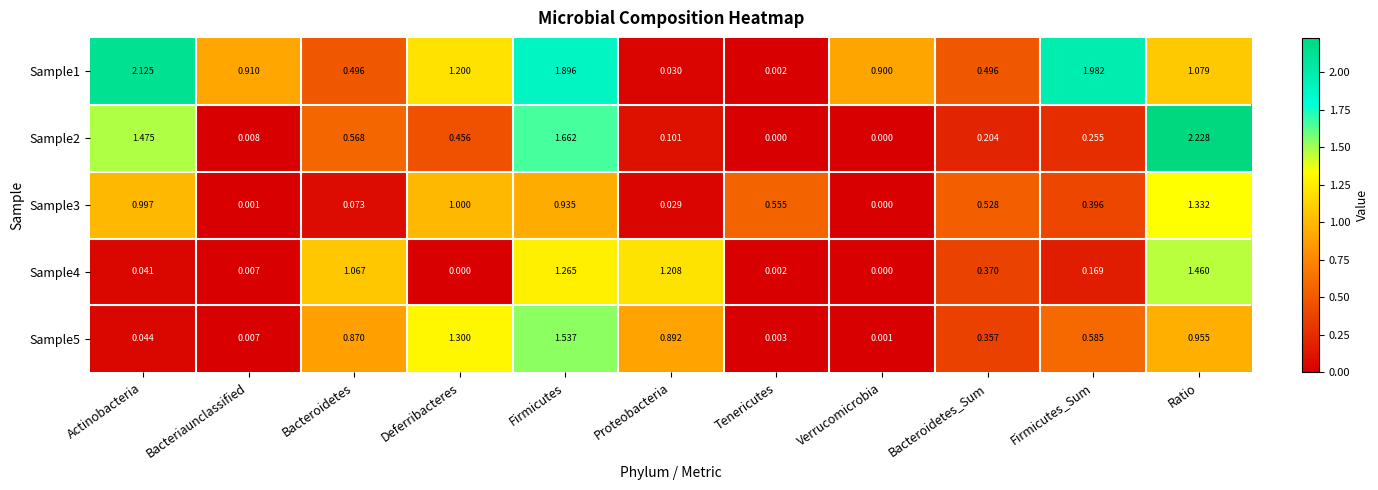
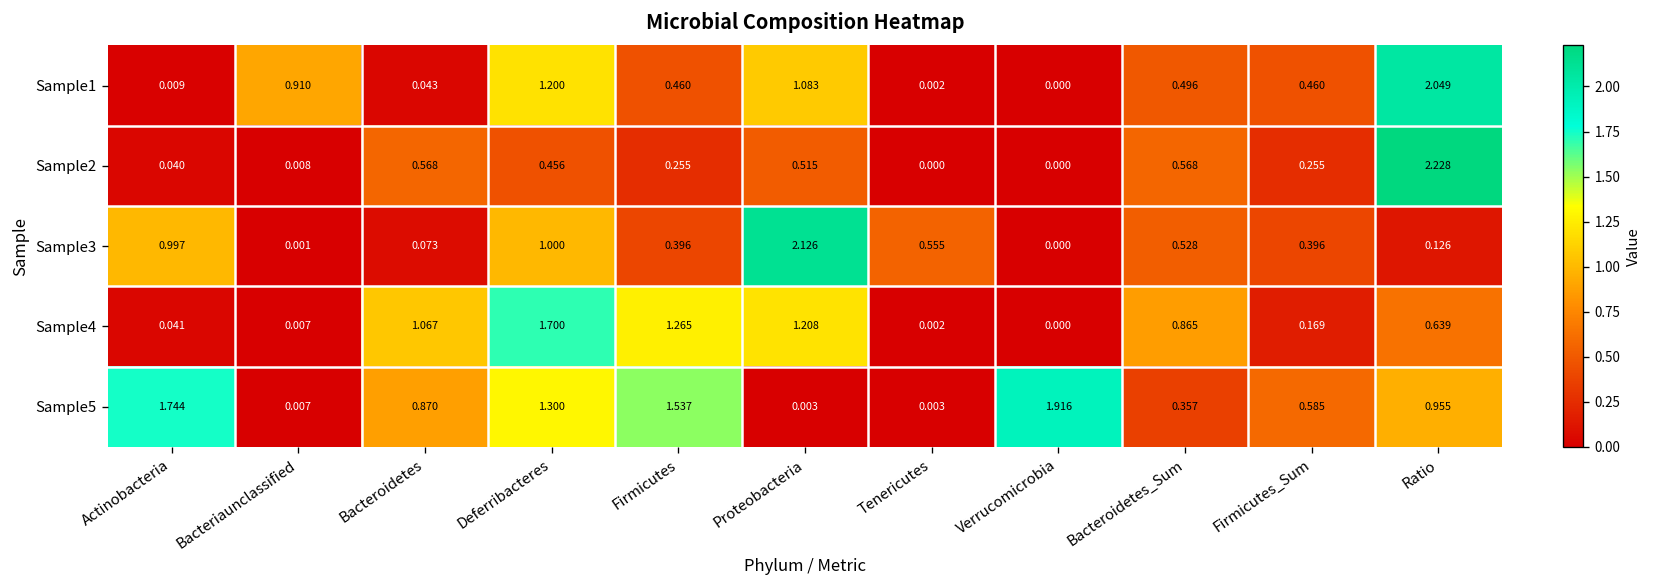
Sample1, Actinobacteria: 2.125 -> 0.009
Sample1, Bacteroidetes: 0.496 -> 0.043
Sample1, Firmicutes: 1.896 -> 0.460
Sample1, Proteobacteria: 0.030 -> 1.083
Sample1, Verrucomicrobia: 0.900 -> 0.000
Sample1, Firmicutes_Sum: 1.982 -> 0.460
Sample1, Ratio: 1.079 -> 2.049
Sample2, Actinobacteria: 1.475 -> 0.040
Sample2, Firmicutes: 1.662 -> 0.255
Sample2, Proteobacteria: 0.101 -> 0.515
Sample2, Bacteroidetes_Sum: 0.204 -> 0.568
Sample3, Firmicutes: 0.935 -> 0.396
Sample3, Proteobacteria: 0.029 -> 2.126
Sample3, Ratio: 1.332 -> 0.126
Sample4, Deferribacteres: 0.000 -> 1.700
Sample4, Bacteroidetes_Sum: 0.370 -> 0.865
Sample4, Ratio: 1.460 -> 0.639
Sample5, Actinobacteria: 0.044 -> 1.744
Sample5, Proteobacteria: 0.892 -> 0.003
Sample5, Verrucomicrobia: 0.001 -> 1.916
